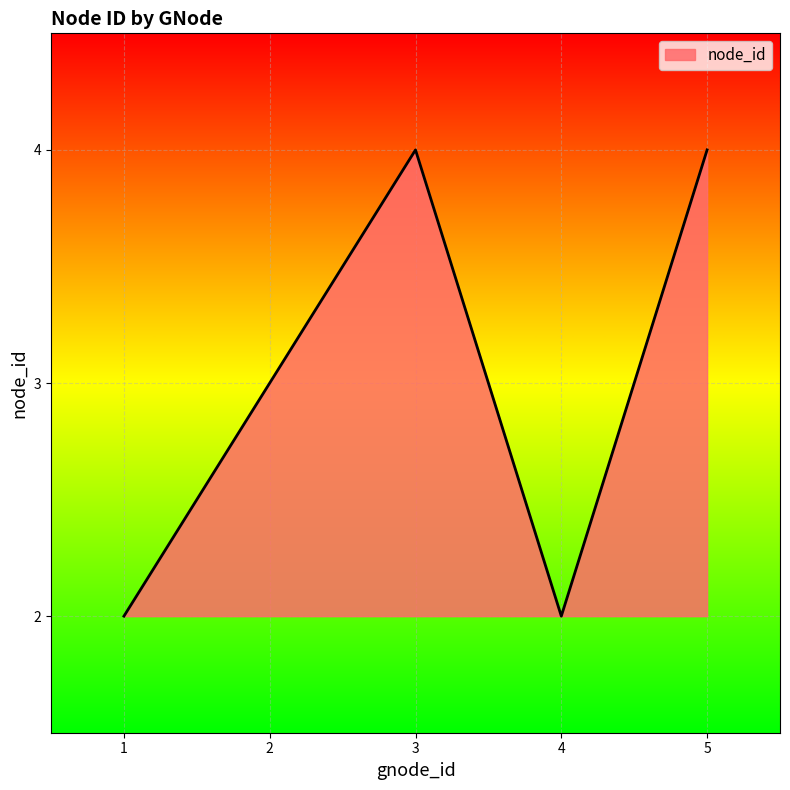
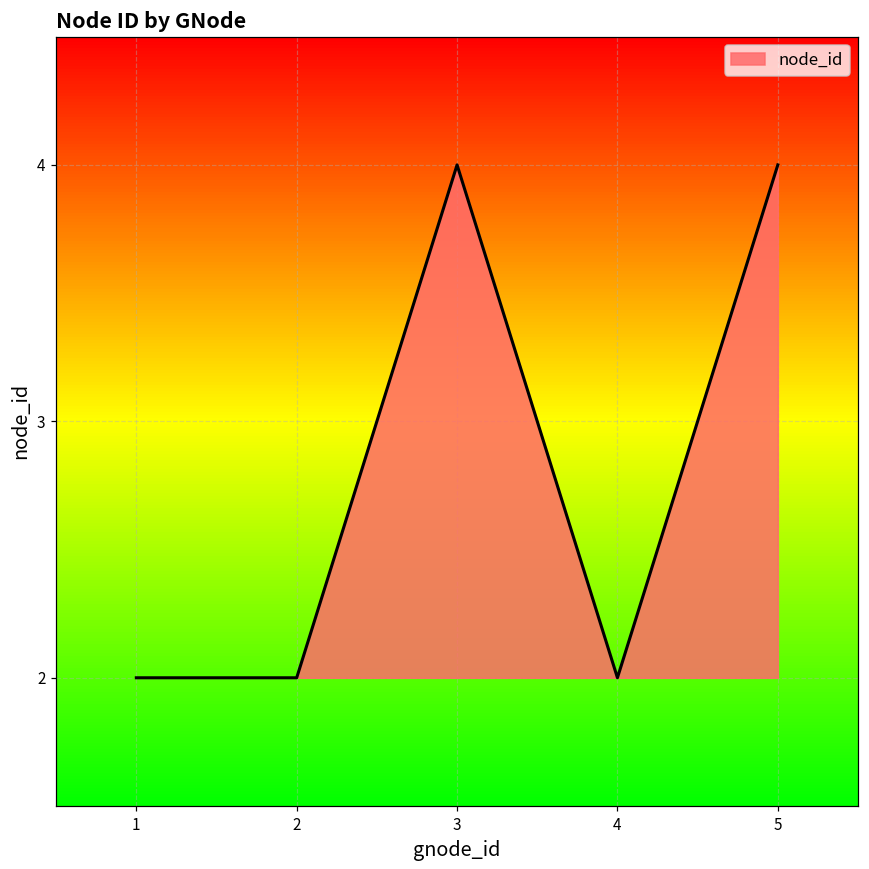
2: 3 -> 2
